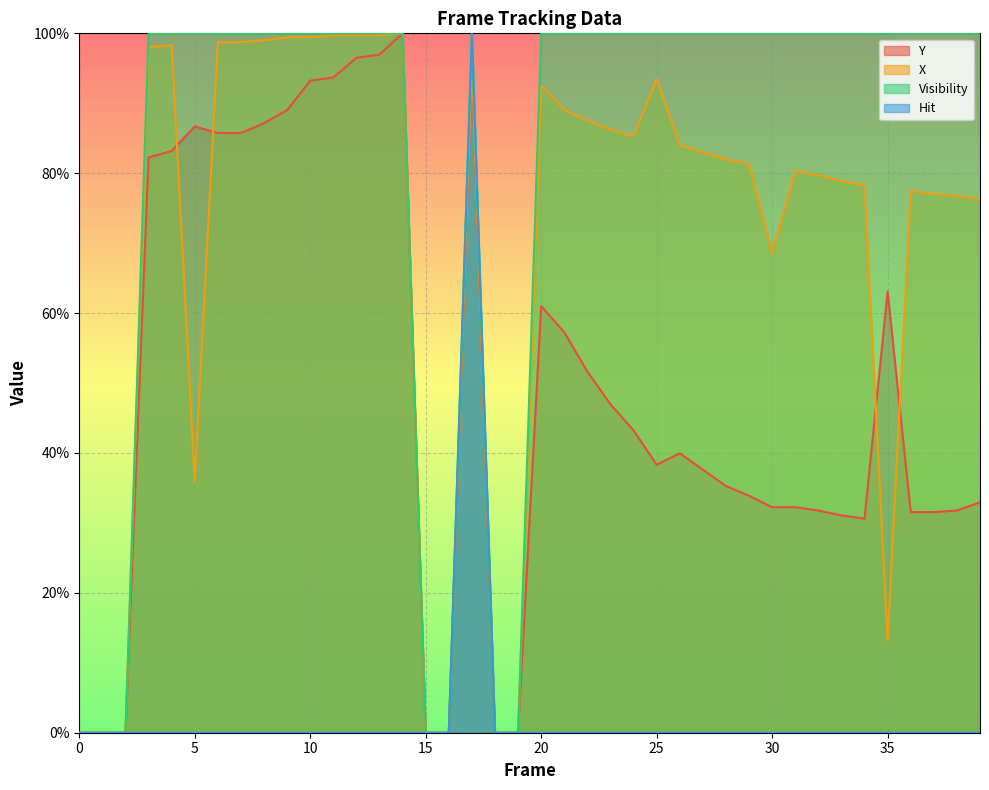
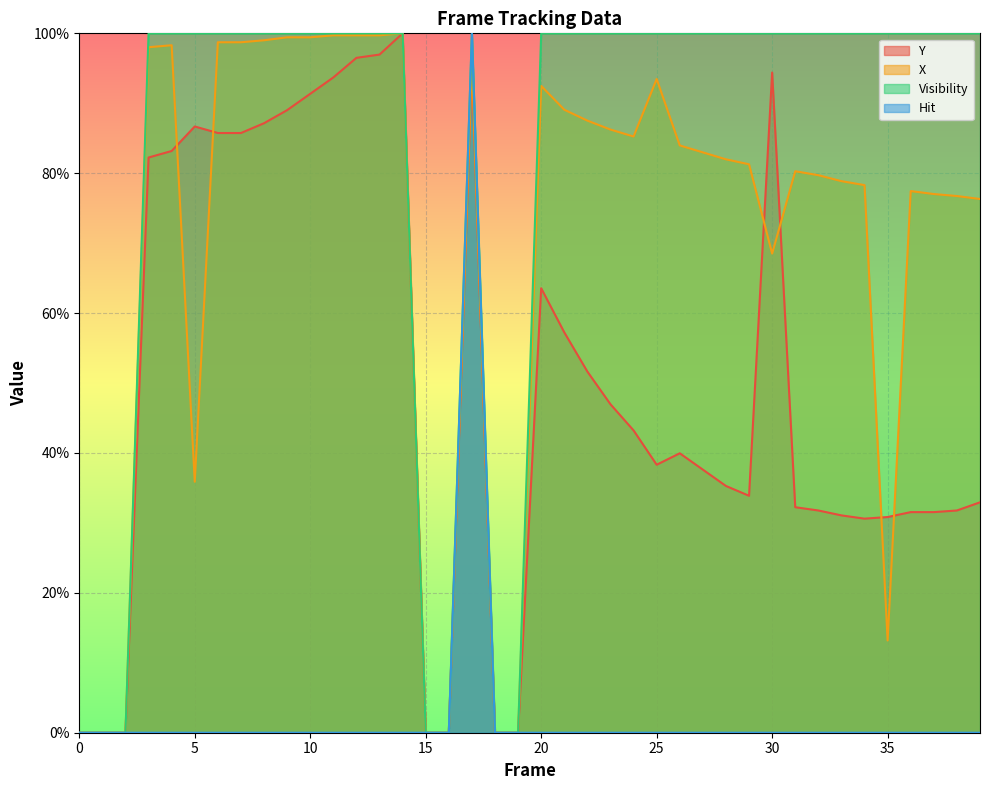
Y, 10: 93% -> 91%
Y, 20: 61% -> 64%
Y, 30: 32% -> 94%
Y, 35: 63% -> 31%
